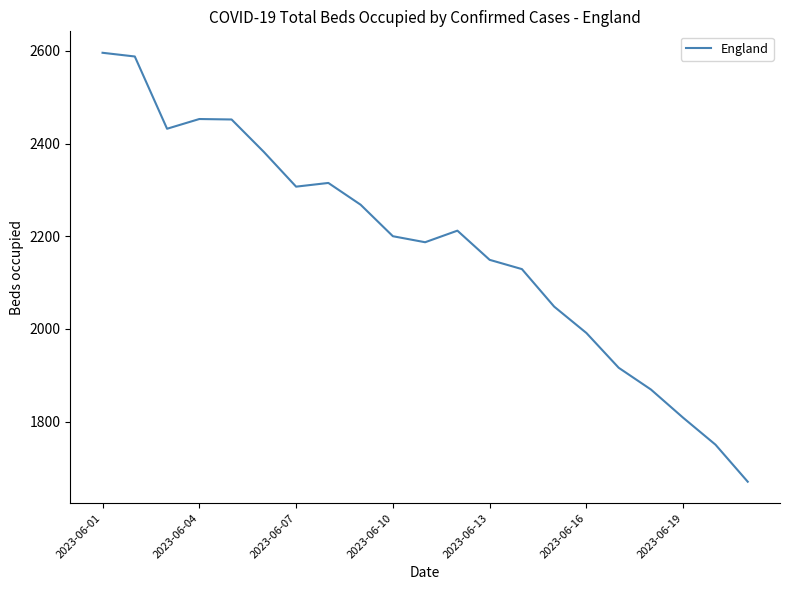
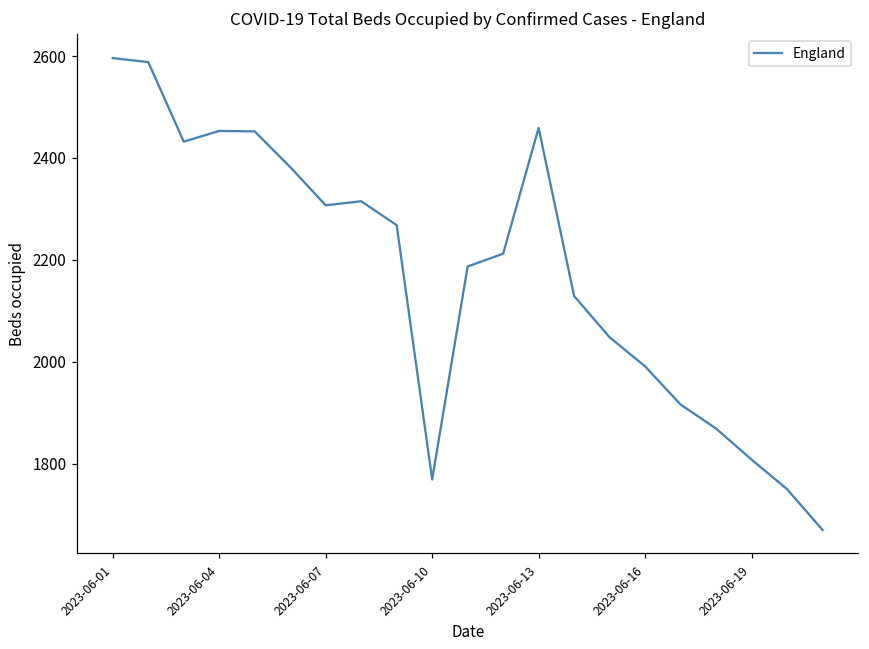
2023-06-10: 2200 -> 1770
2023-06-13: 2150 -> 2460
